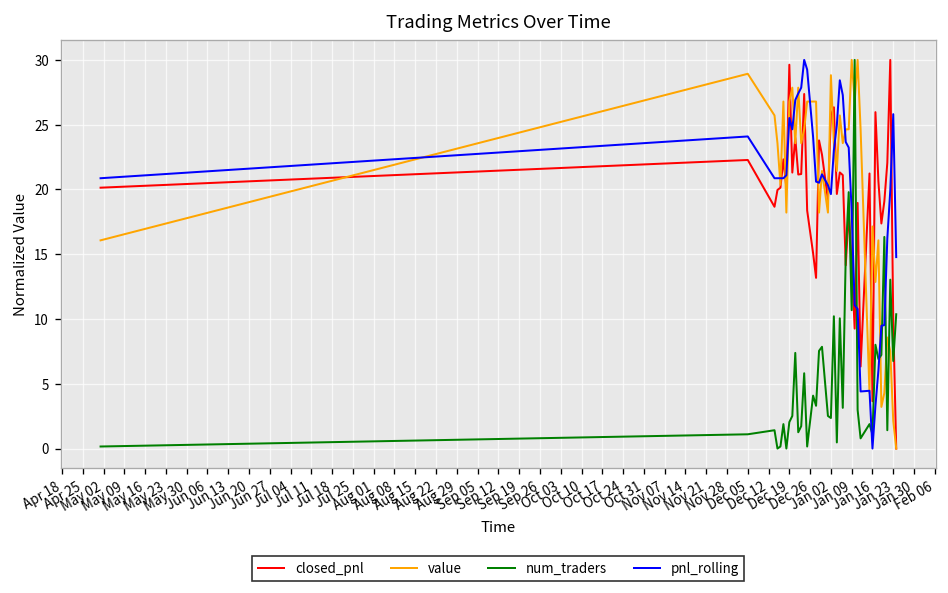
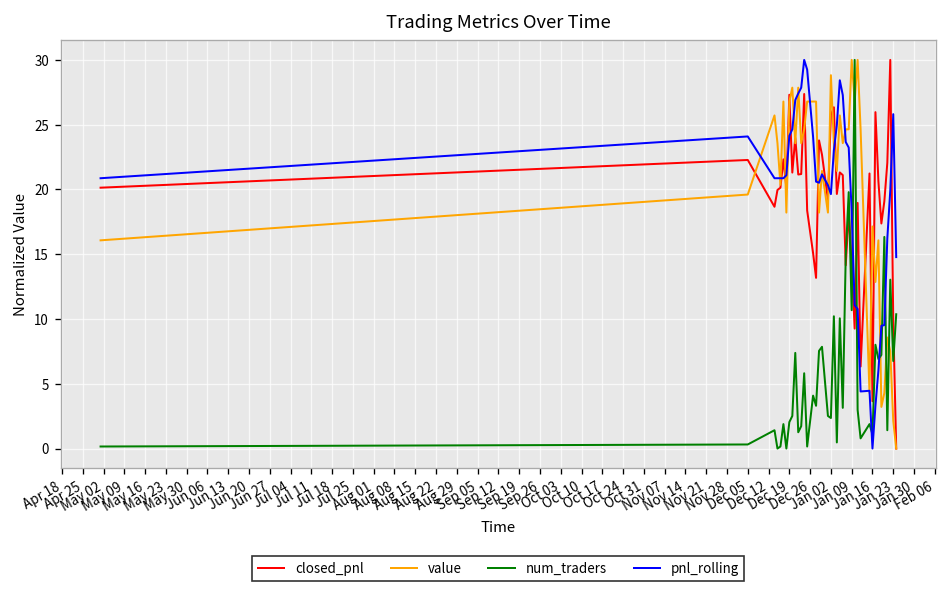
value, Dec 05: 28.9 -> 19.6
num_traders, Dec 05: 1.1 -> 0.3
closed_pnl, Dec 19: 29.6 -> 27.3
pnl_rolling, Dec 19: 25.5 -> 24.1
